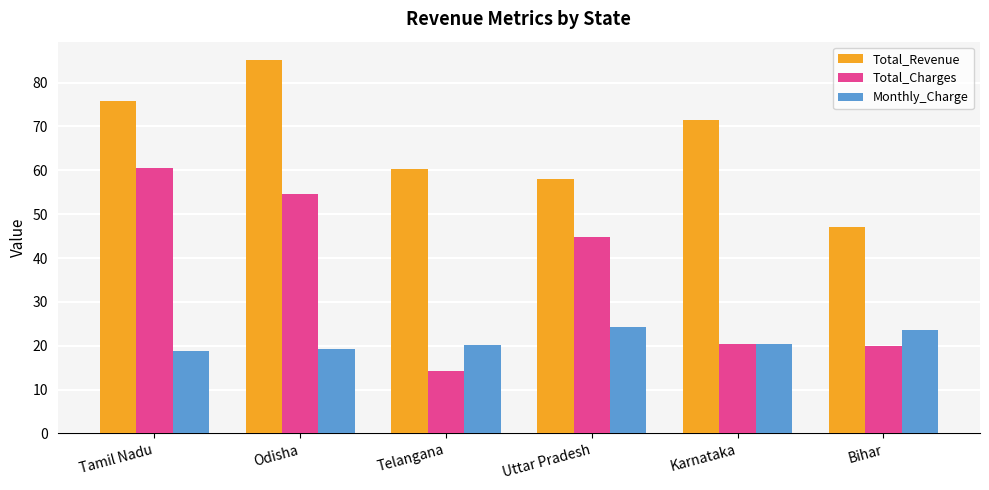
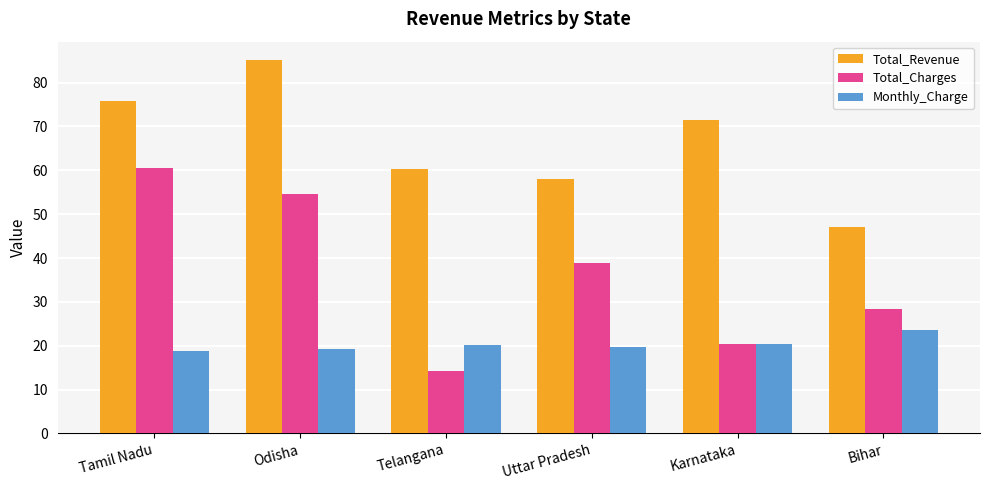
Total_Charges, Uttar Pradesh: 45 -> 39
Monthly_Charge, Uttar Pradesh: 24 -> 20
Total_Charges, Bihar: 20 -> 28
